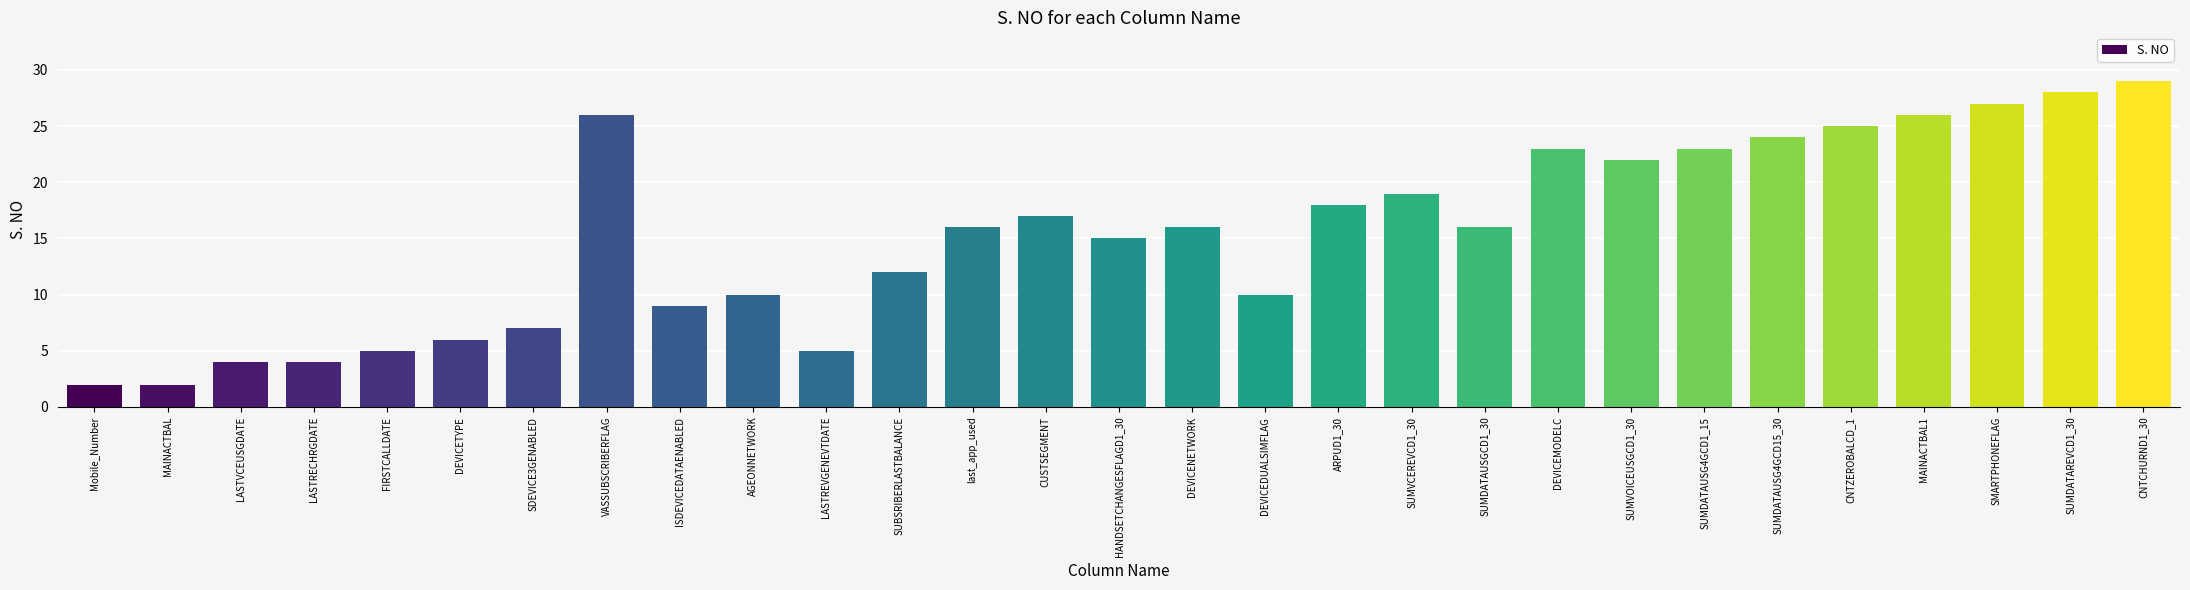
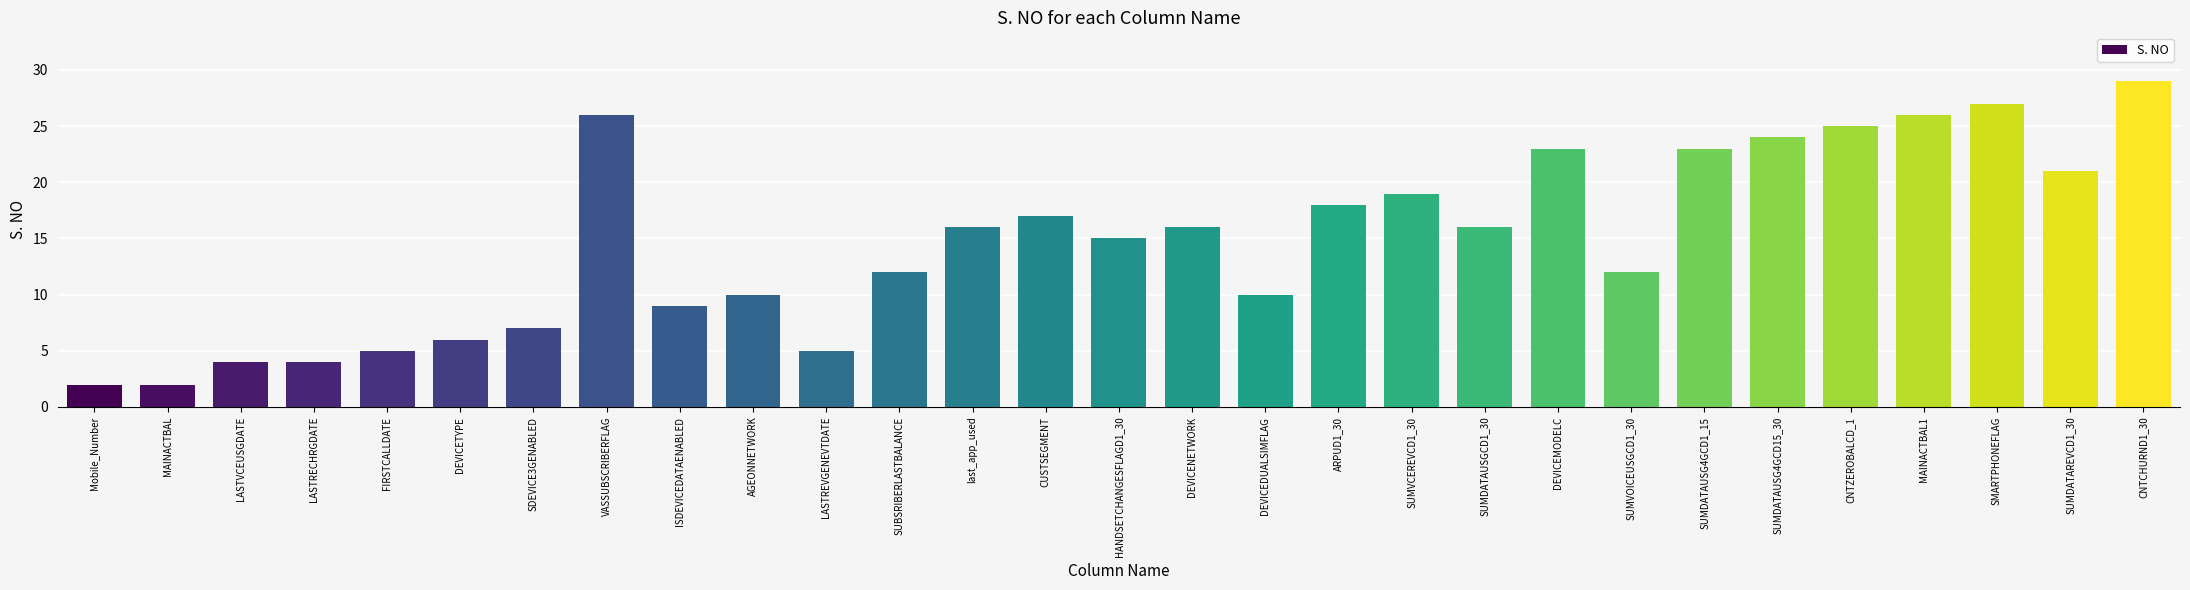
SUMVOICEUSGCD1_30: 22 -> 12
SUMDATAREVCD1_30: 28 -> 21
